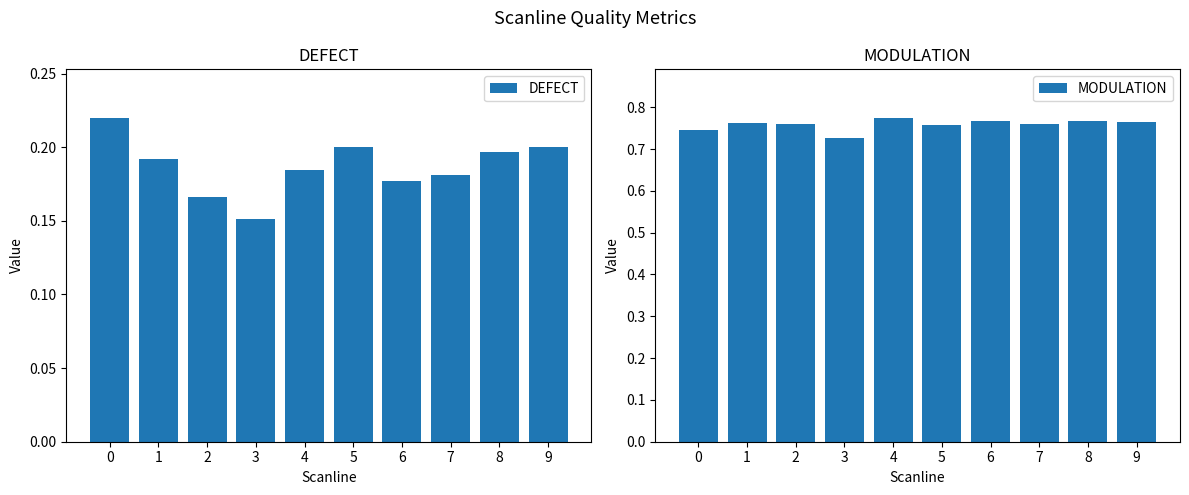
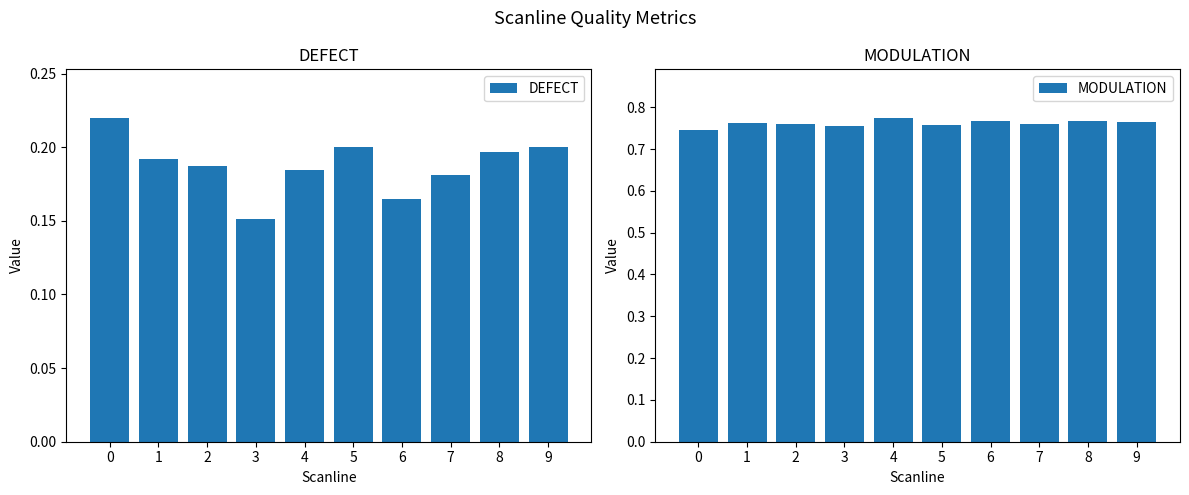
DEFECT, 2: 0.166 -> 0.188
DEFECT, 6: 0.177 -> 0.165
MODULATION, 3: 0.73 -> 0.75
